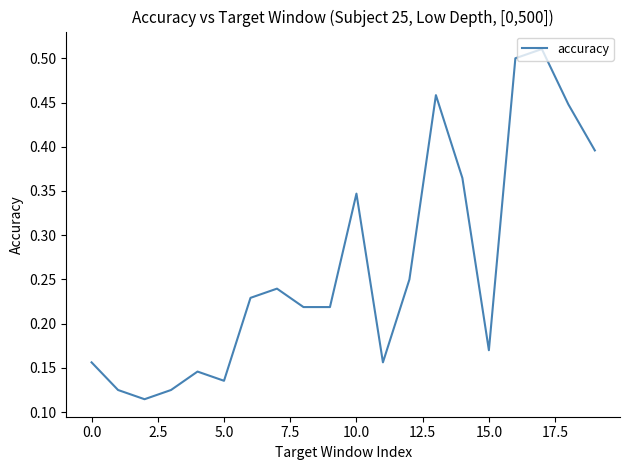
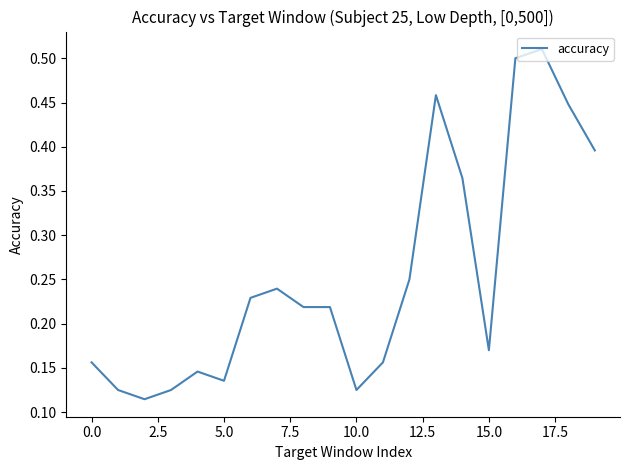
10.0: 0.35 -> 0.13
